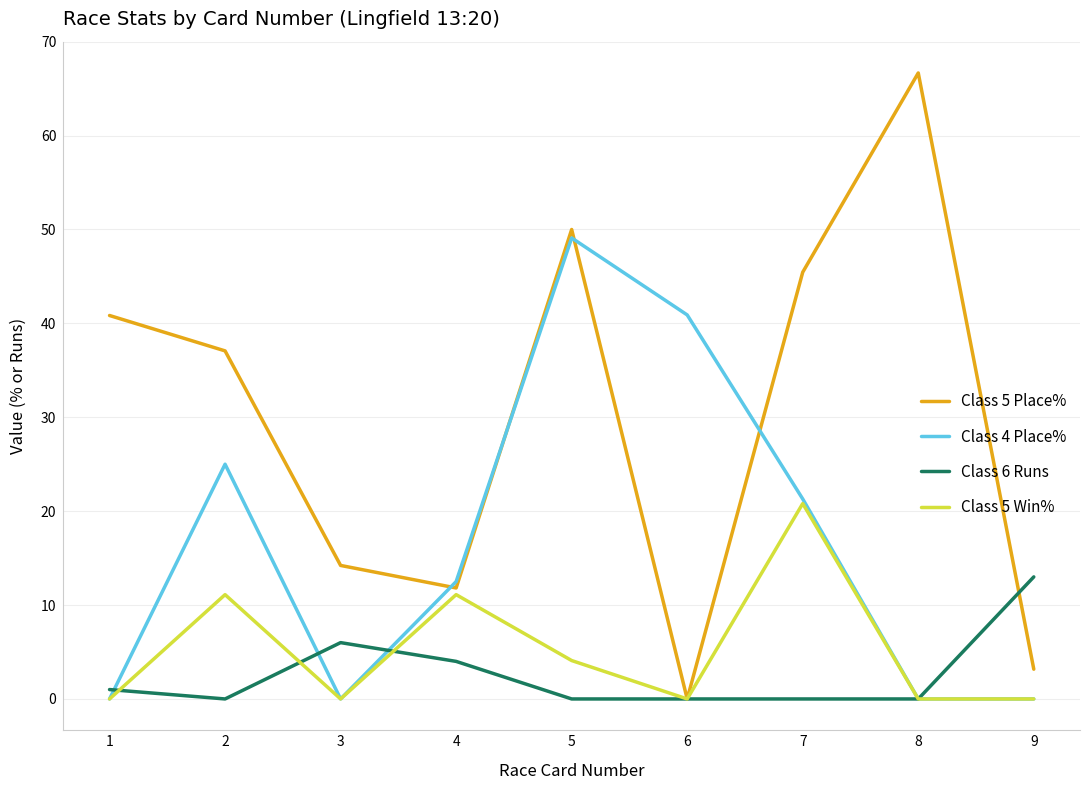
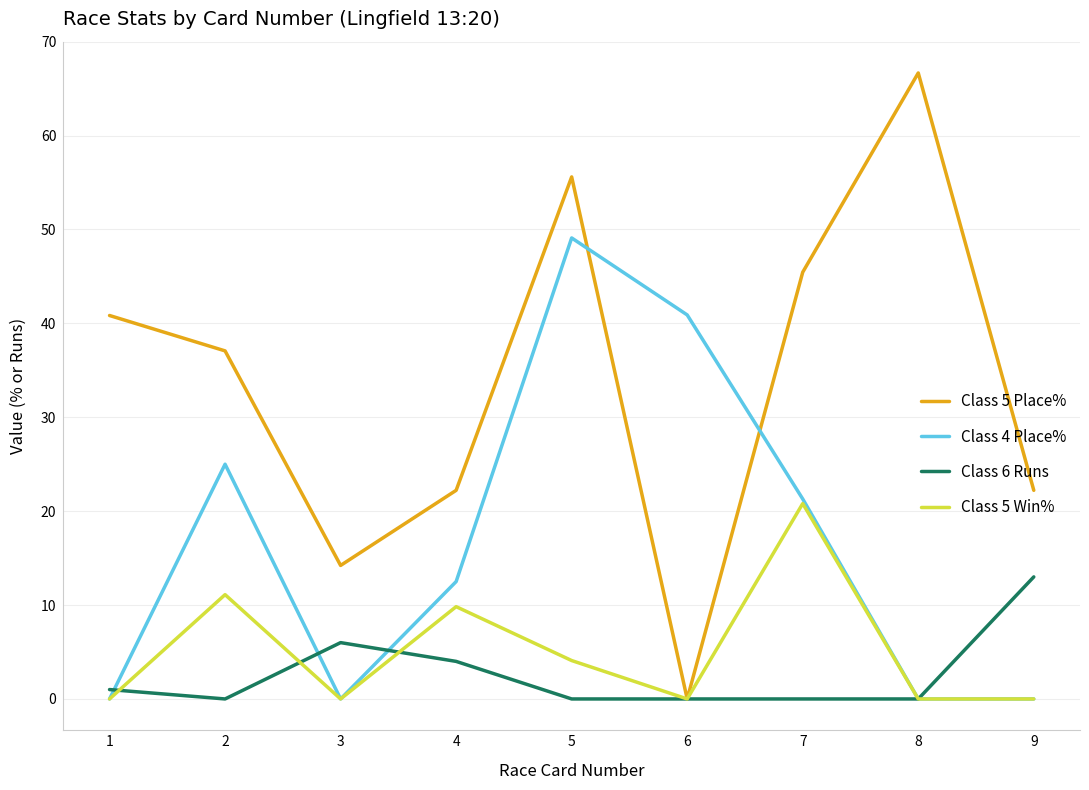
Class 5 Place%, 4: 12 -> 22
Class 5 Win%, 4: 11 -> 10
Class 5 Place%, 5: 50 -> 56
Class 5 Place%, 9: 3 -> 22
